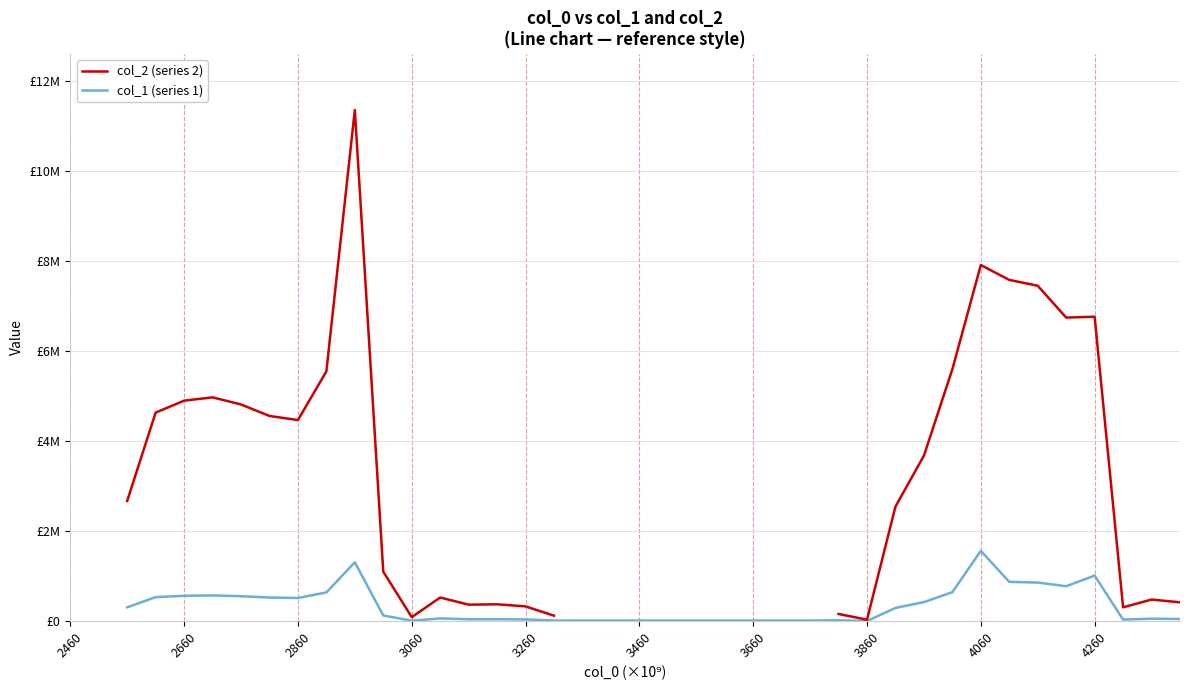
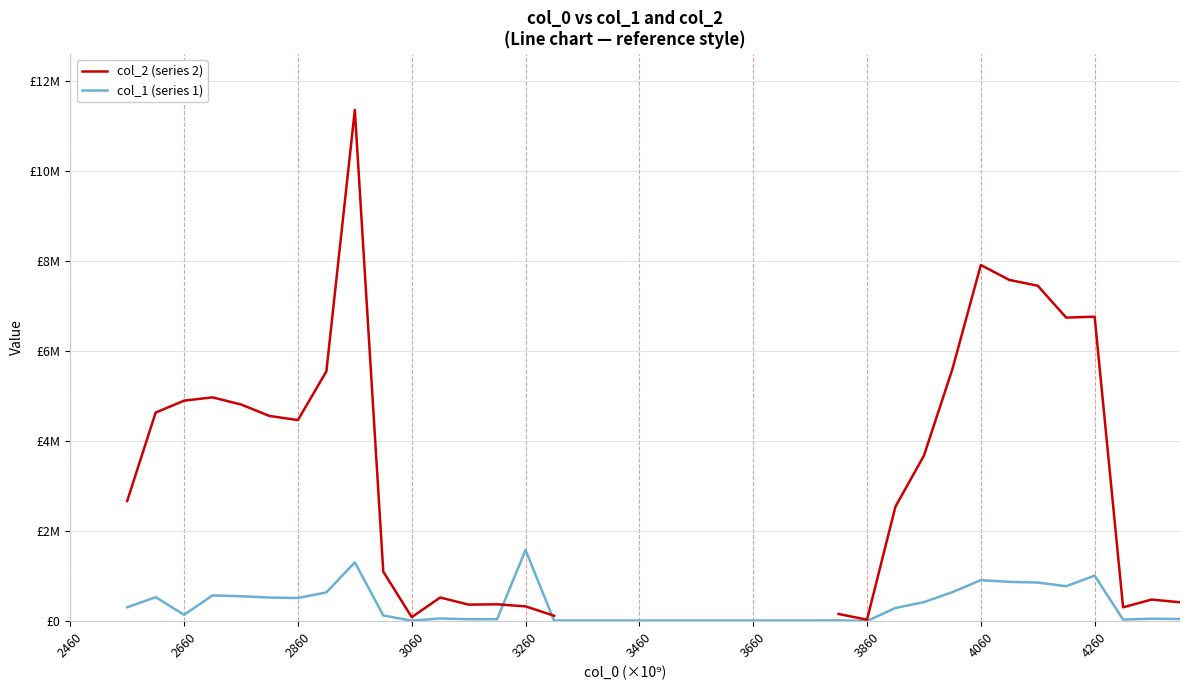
col_1 (series 1), 2660: £600000 -> £100000
col_1 (series 1), 3260: £0 -> £1600000
col_1 (series 1), 4060: £1600000 -> £900000
